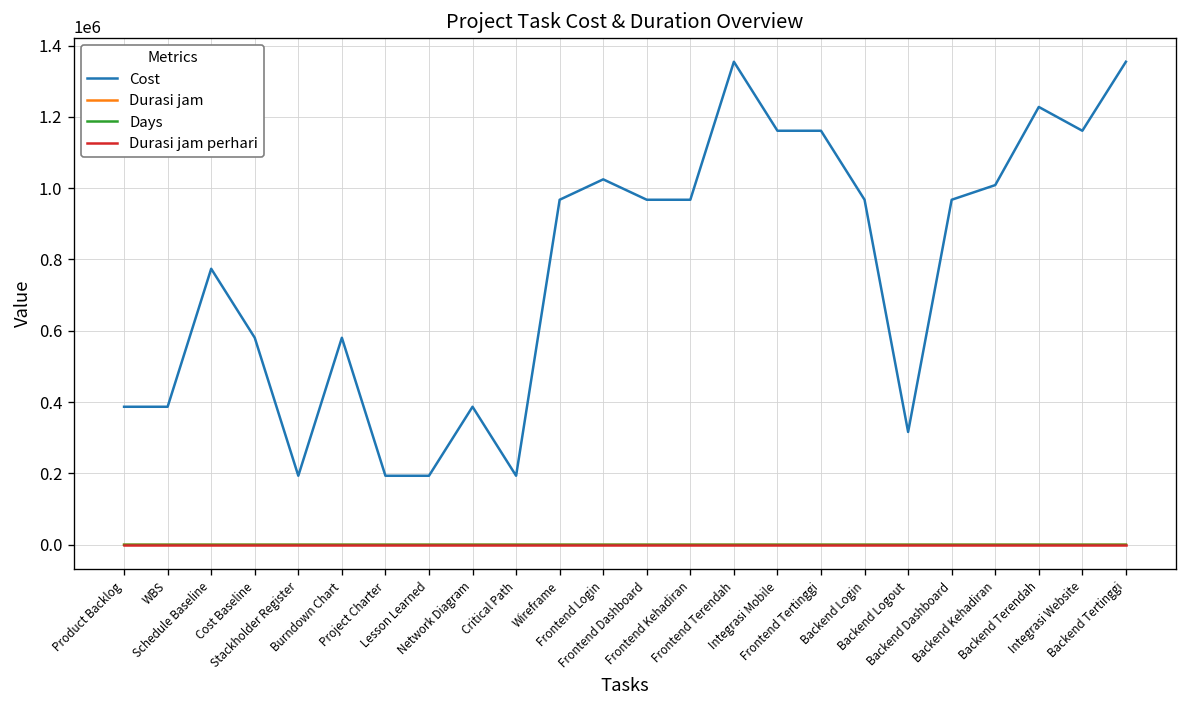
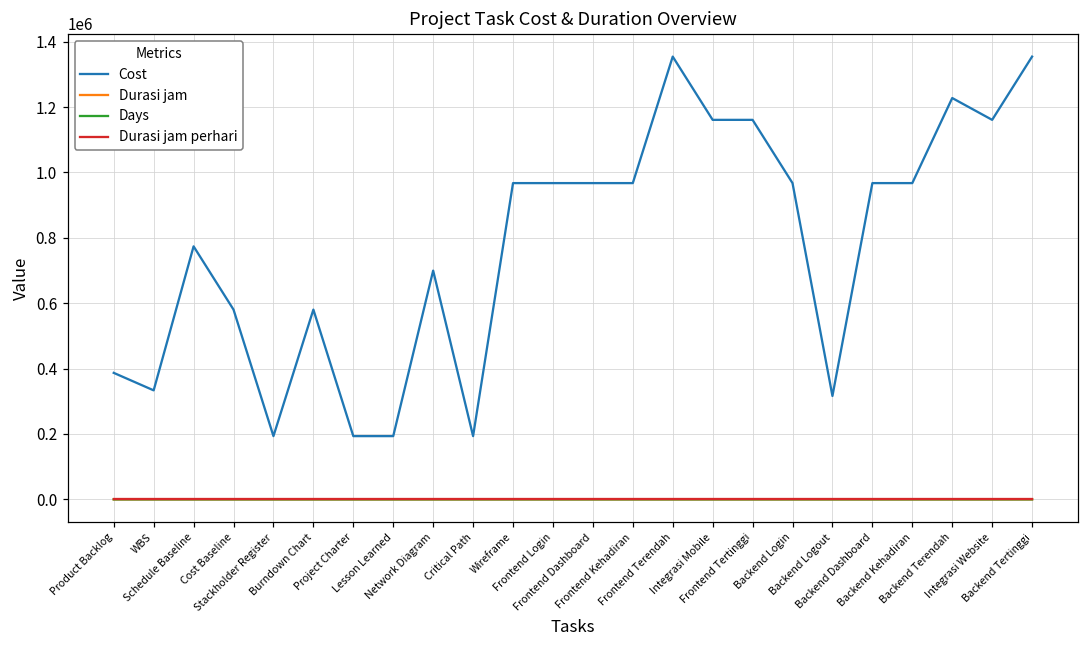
Cost, WBS: 390000 -> 330000
Cost, Network Diagram: 390000 -> 700000
Cost, Frontend Login: 1020000 -> 970000
Cost, Backend Kehadiran: 1010000 -> 970000
